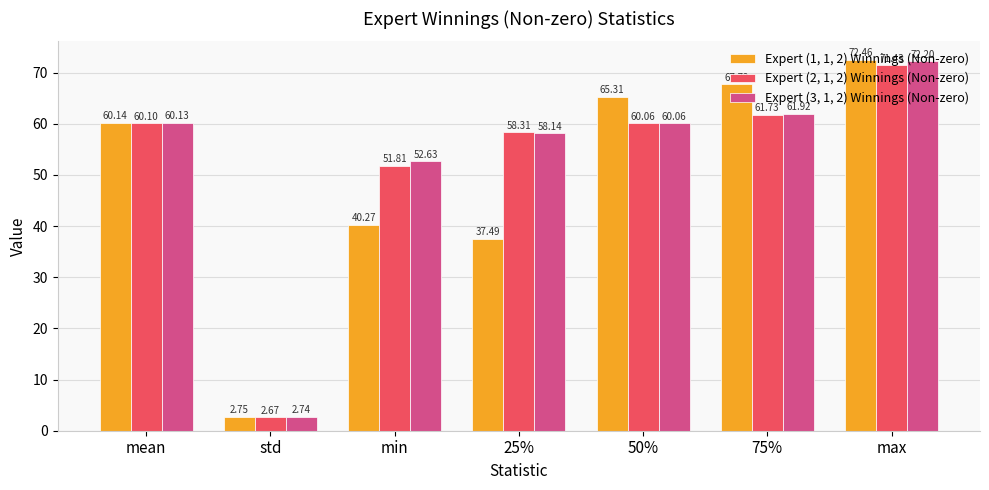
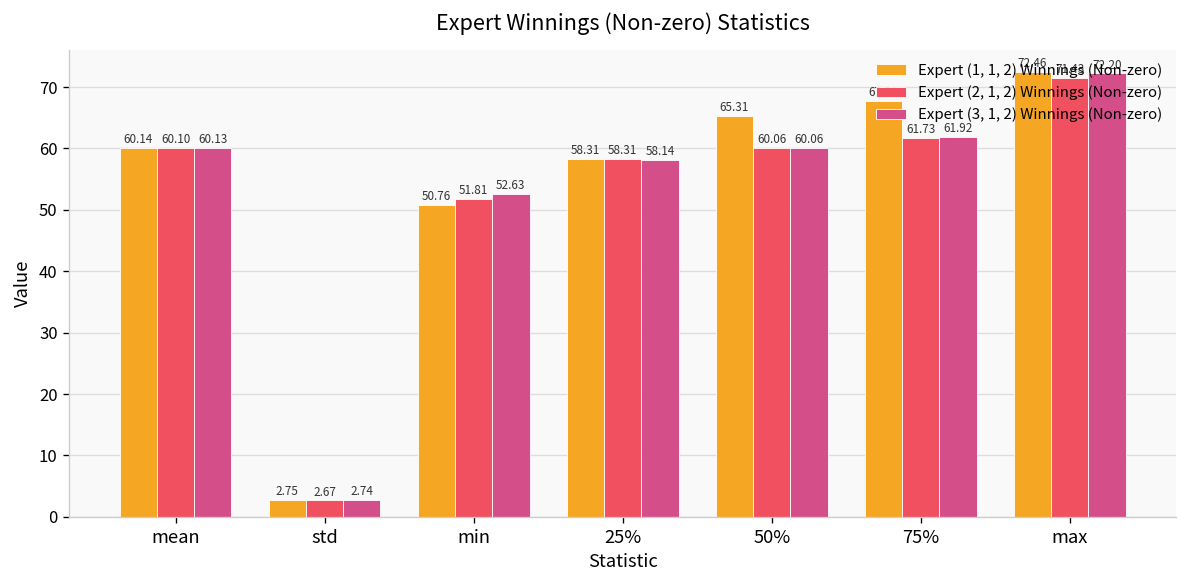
Expert (1, 1, 2) Winnings (Non-zero), min: 40.27 -> 50.76
Expert (1, 1, 2) Winnings (Non-zero), 25%: 37.49 -> 58.31
